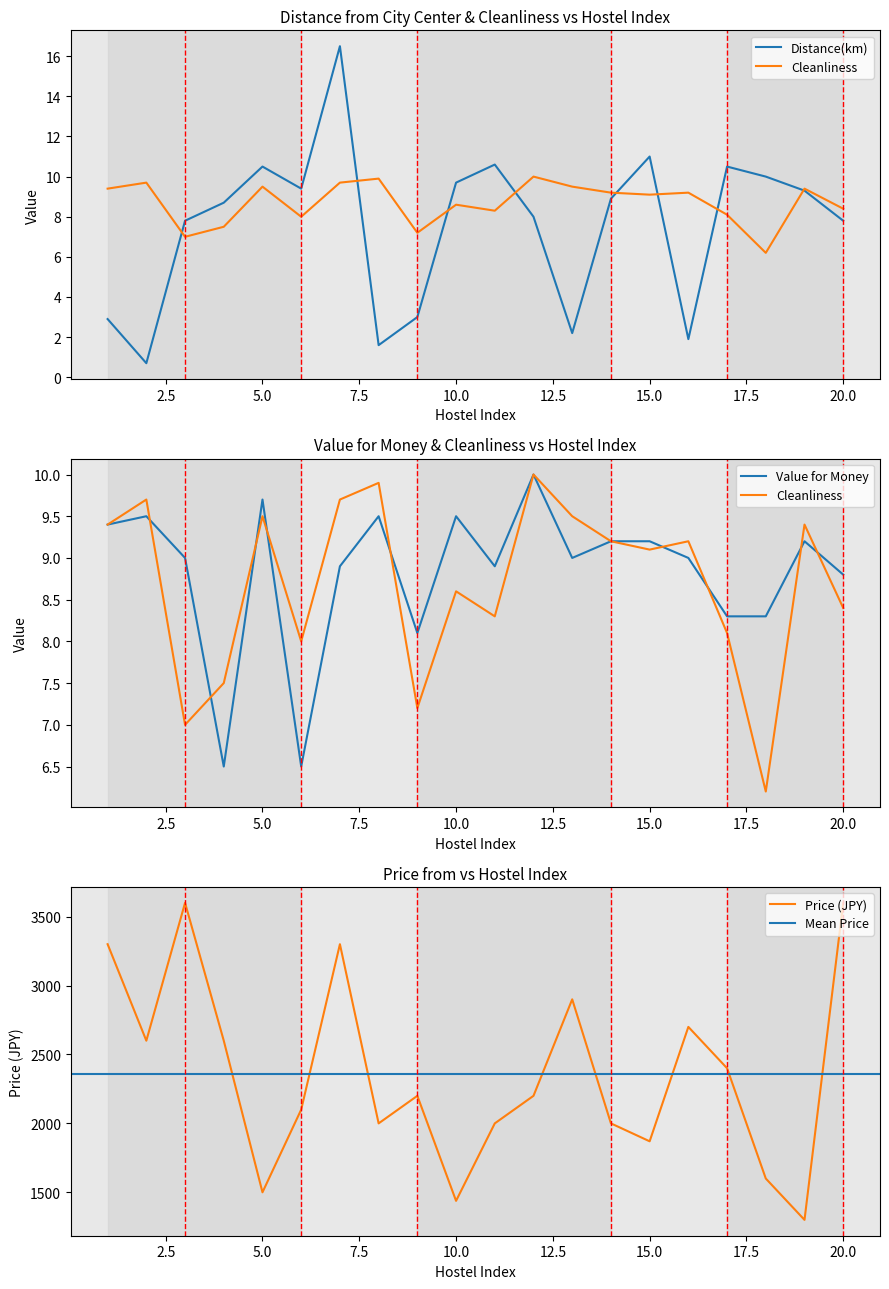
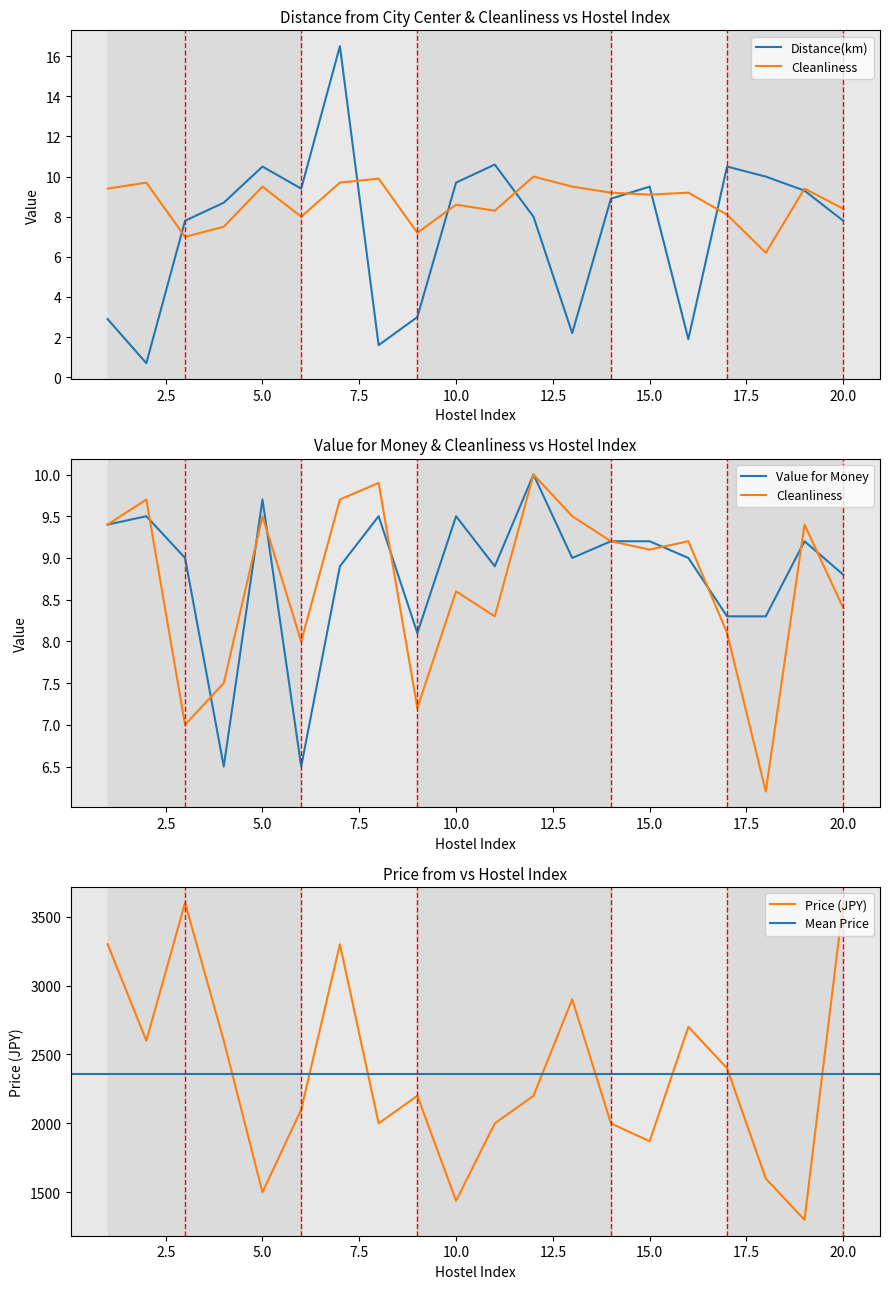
Distance from City Center & Cleanliness vs Hostel Index, Distance(km), 15.0: 11.0 -> 9.5
